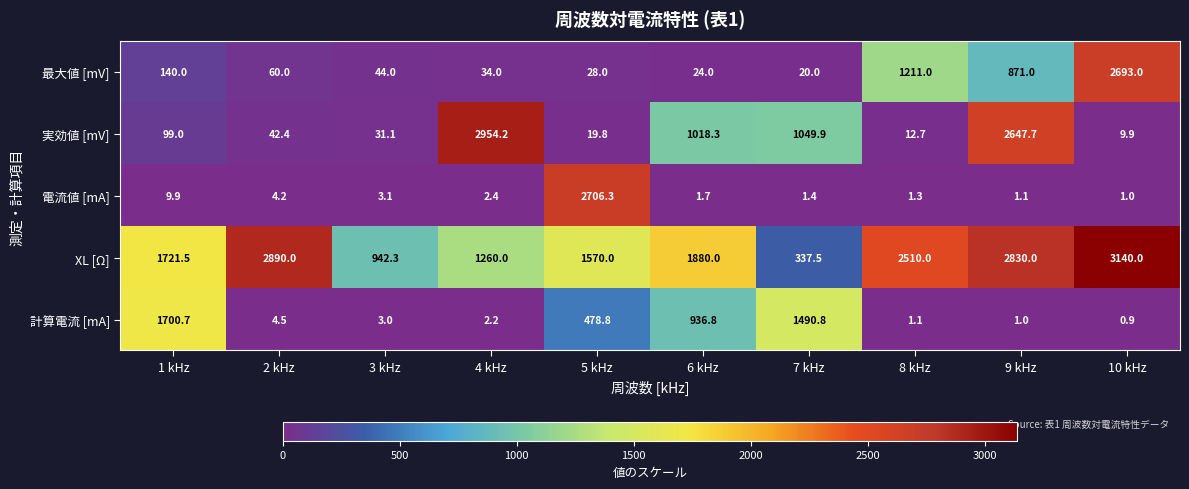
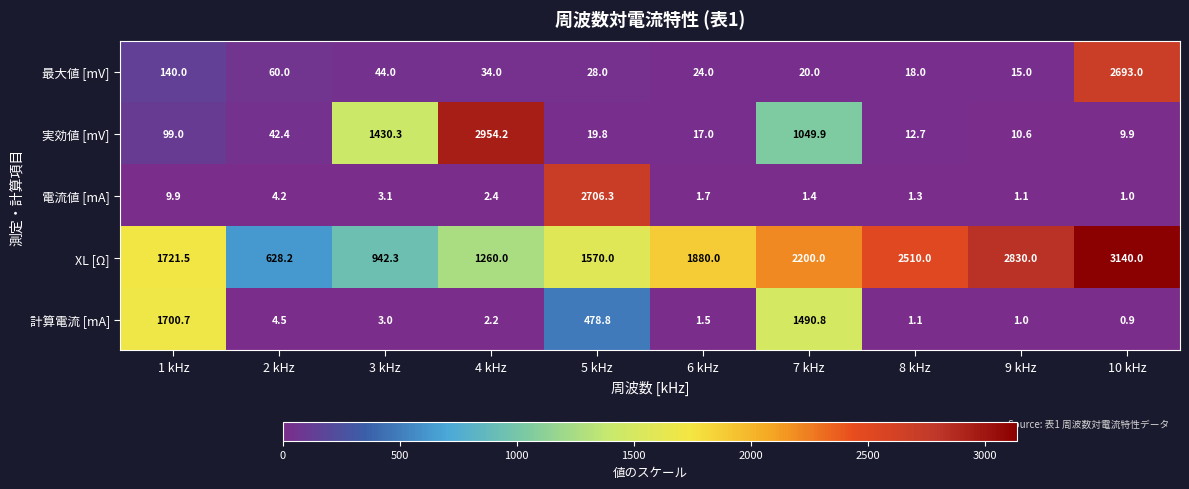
最大値 [mV], 8 kHz: 1211.0 -> 18.0
最大値 [mV], 9 kHz: 871.0 -> 15.0
実効値 [mV], 3 kHz: 31.1 -> 1430.3
実効値 [mV], 6 kHz: 1018.3 -> 17.0
実効値 [mV], 9 kHz: 2647.7 -> 10.6
XL [Ω], 2 kHz: 2890.0 -> 628.2
XL [Ω], 7 kHz: 337.5 -> 2200.0
計算電流 [mA], 6 kHz: 936.8 -> 1.5
